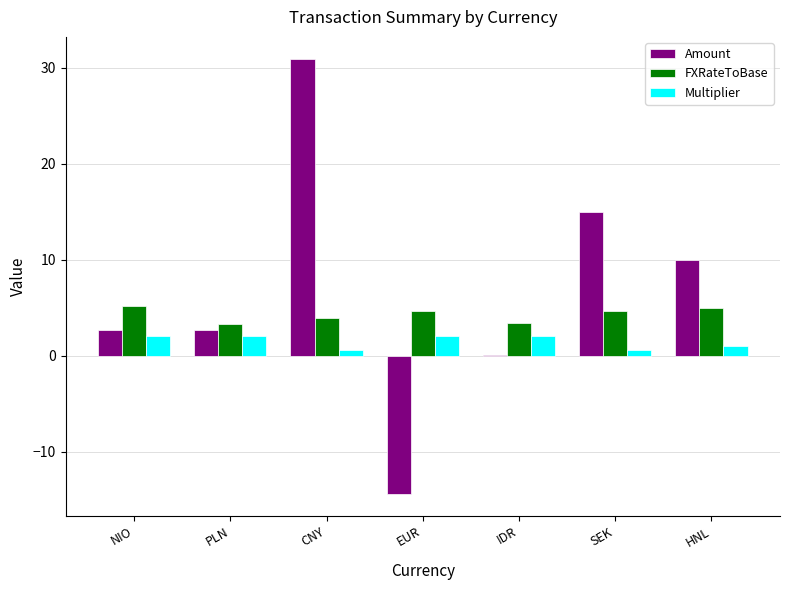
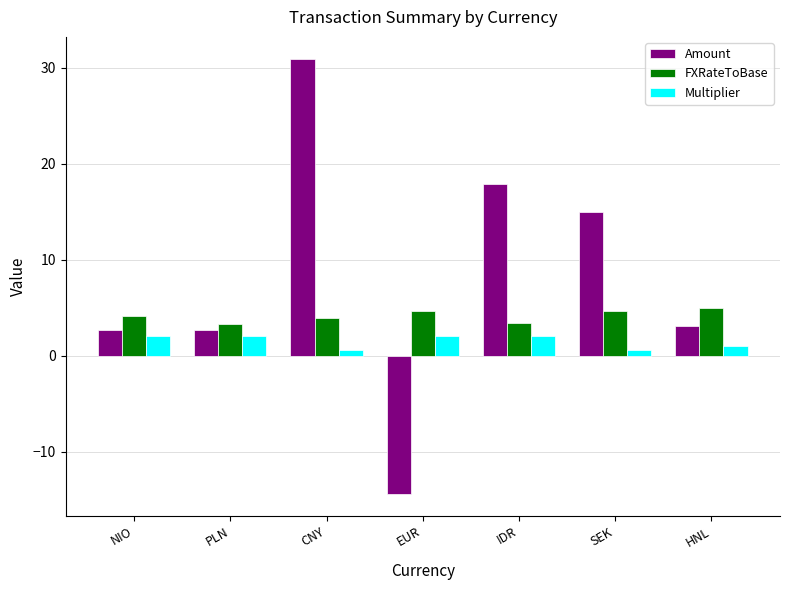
FXRateToBase, NIO: 5 -> 4
Amount, IDR: 0 -> 18
Amount, HNL: 10 -> 3
